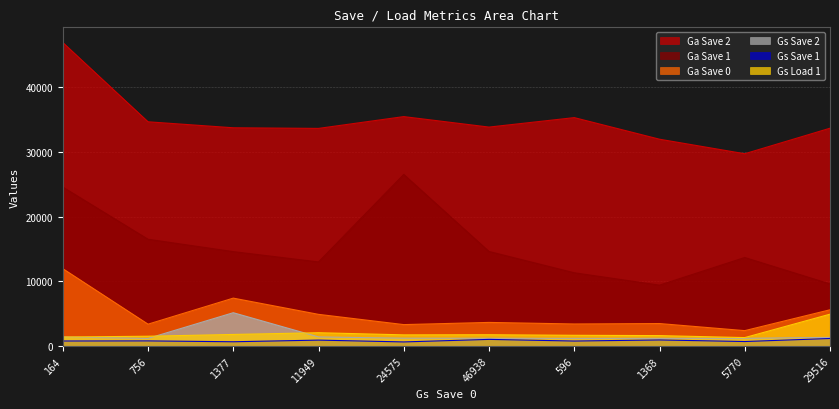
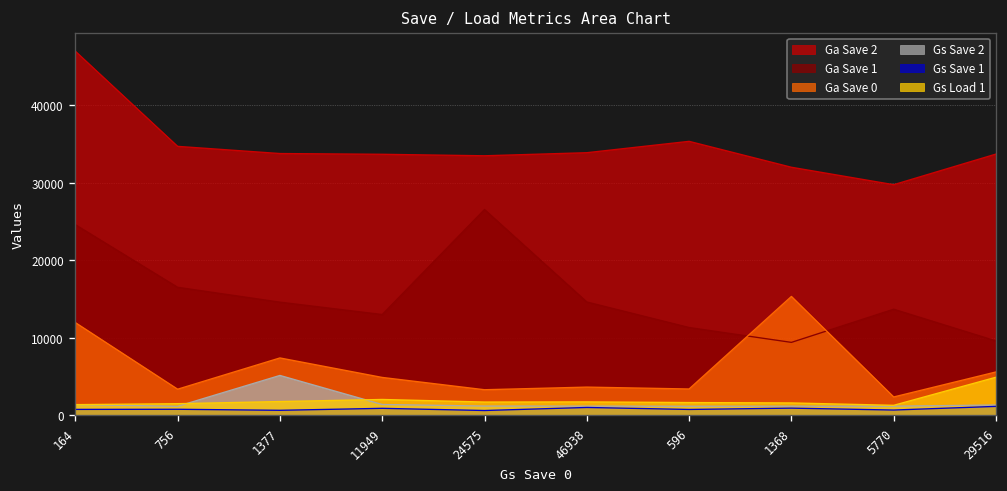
Ga Save 2, 24575: 35000 -> 33000
Ga Save 0, 1368: 3000 -> 15000
